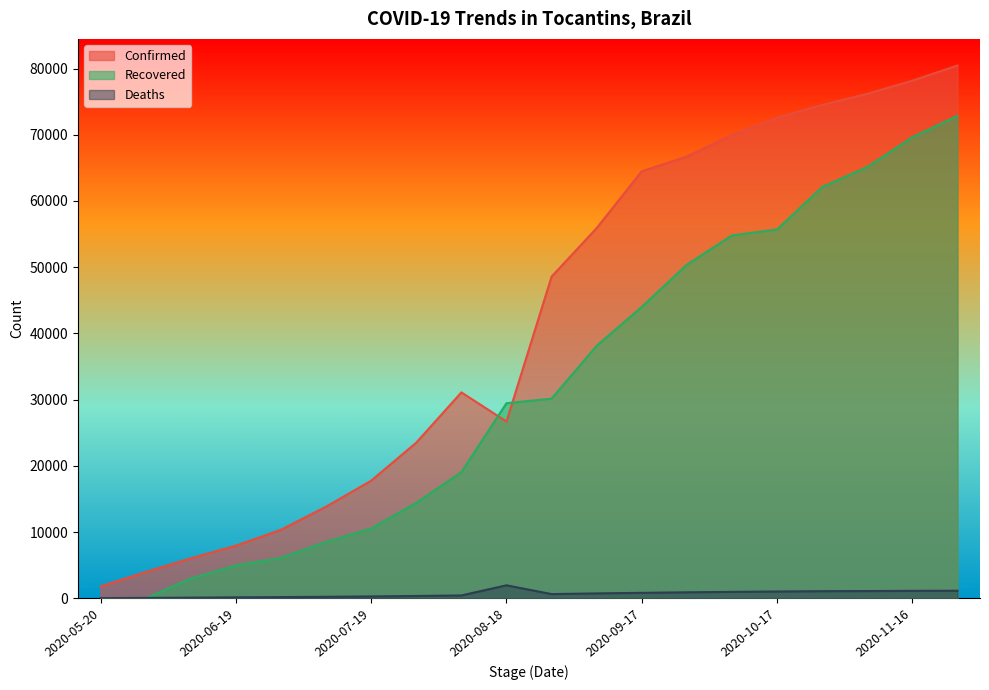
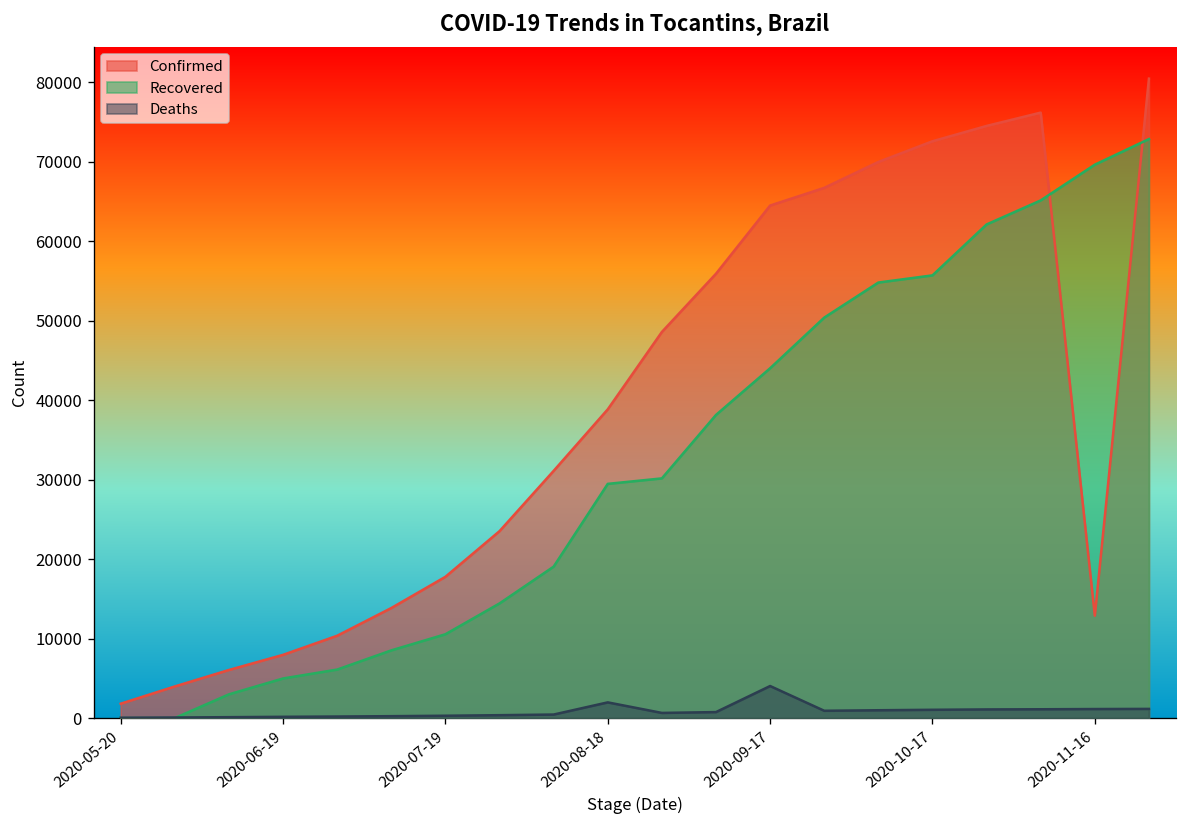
Confirmed, 2020-08-18: 27000 -> 39000
Deaths, 2020-09-17: 1000 -> 4000
Confirmed, 2020-11-16: 78000 -> 13000
